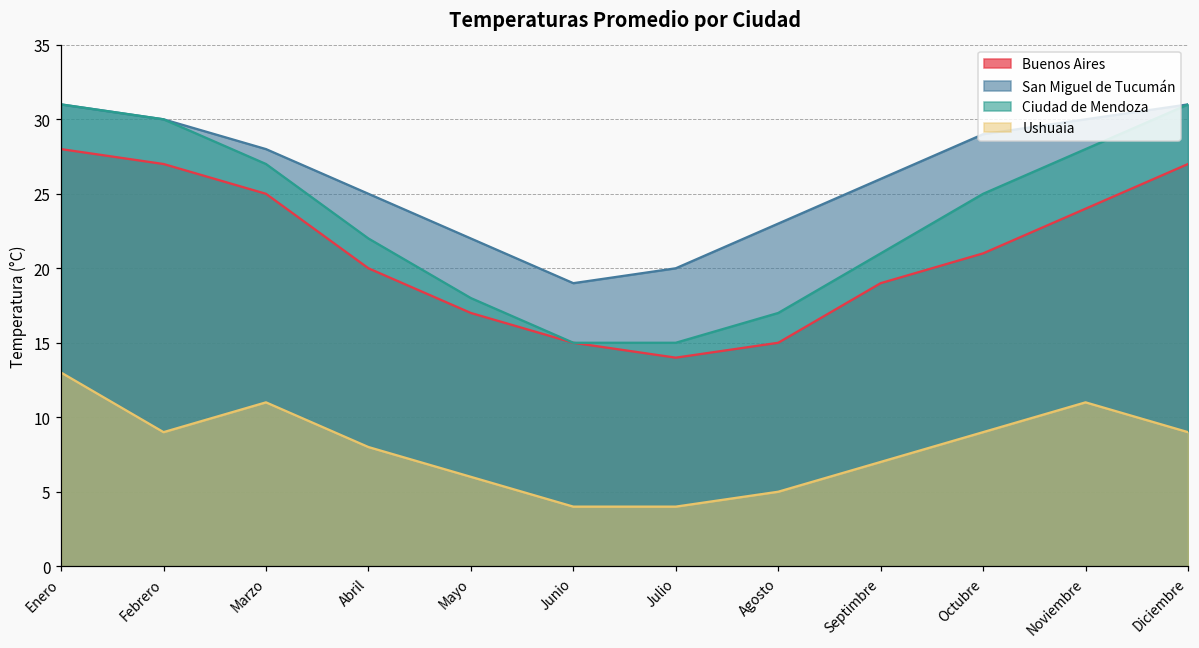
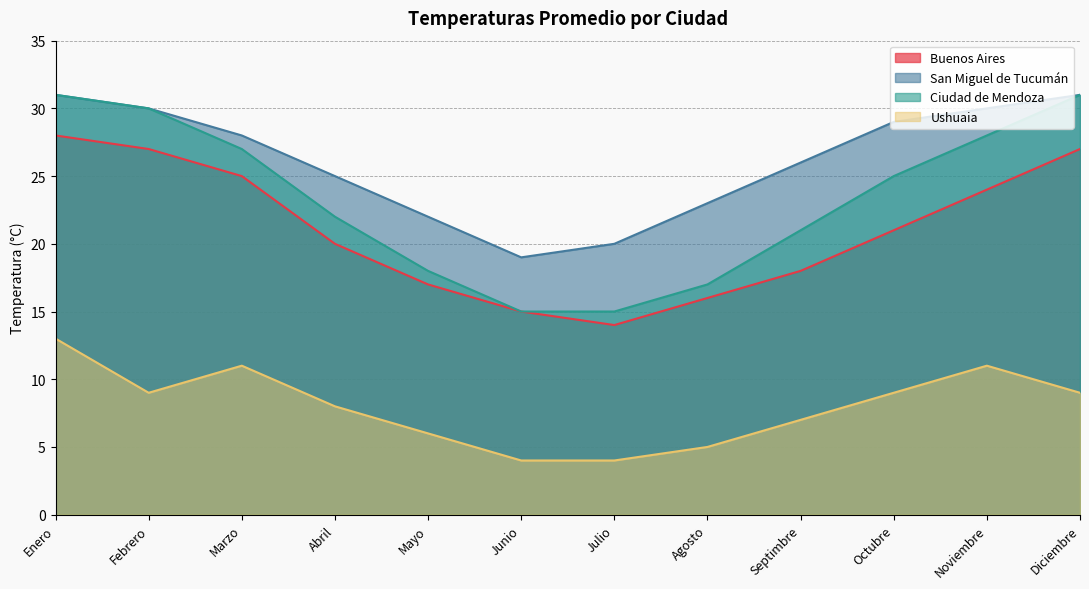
Buenos Aires, Agosto: 15 -> 16
Buenos Aires, Septimbre: 19 -> 18
